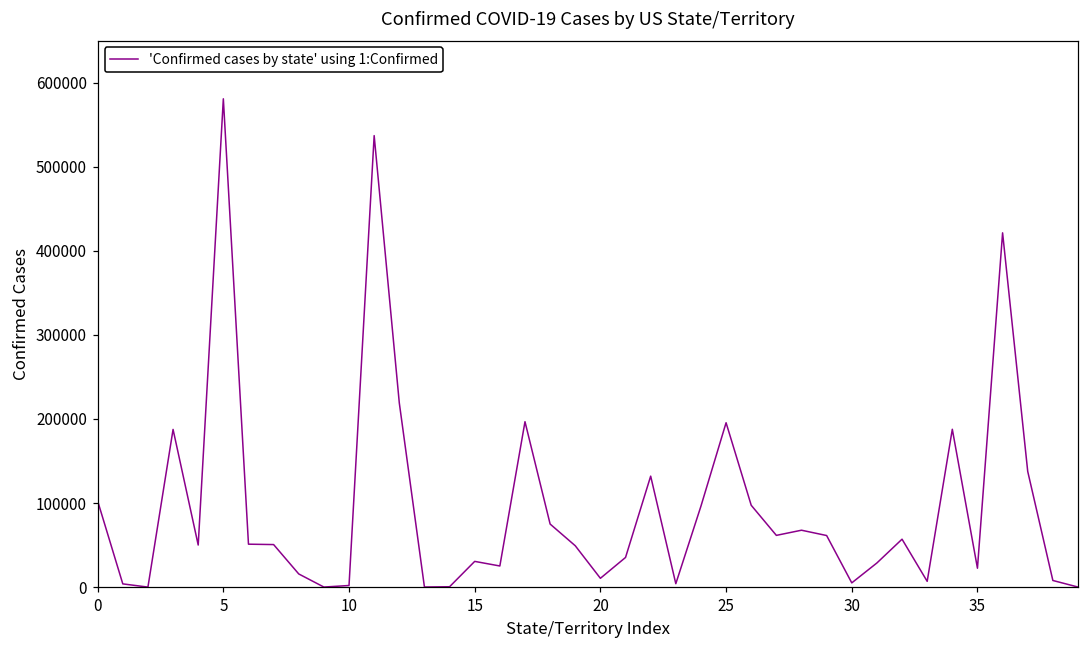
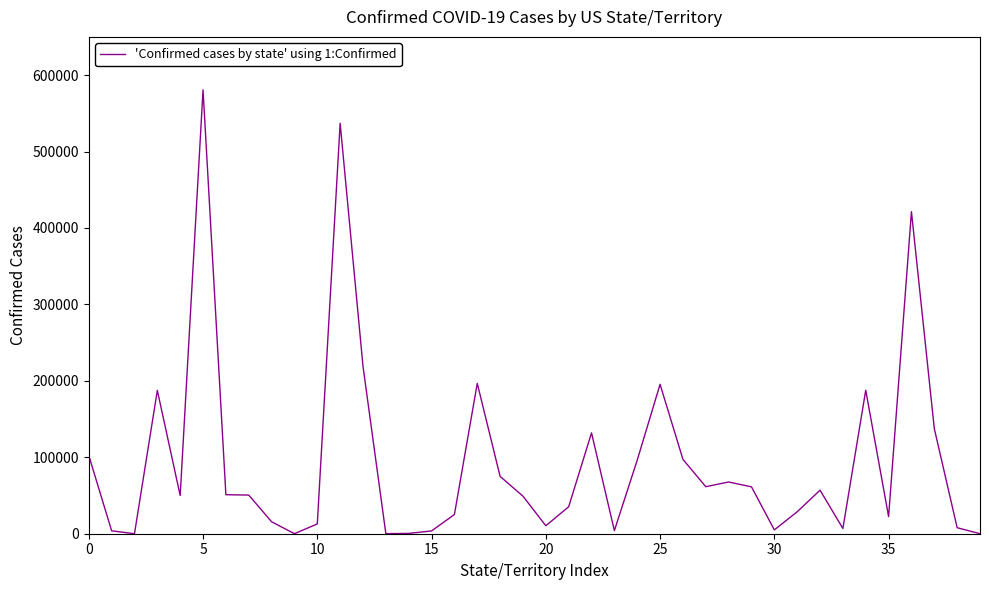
10: 0 -> 10000
15: 30000 -> 0
